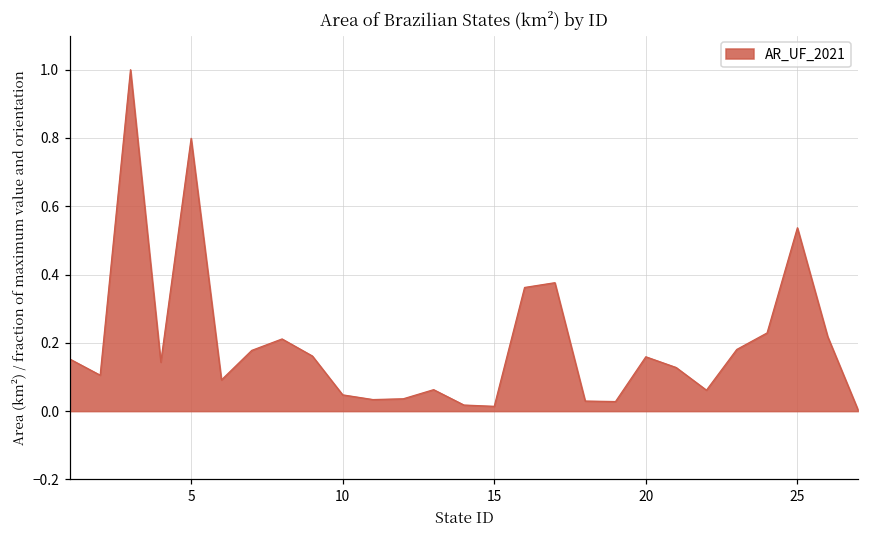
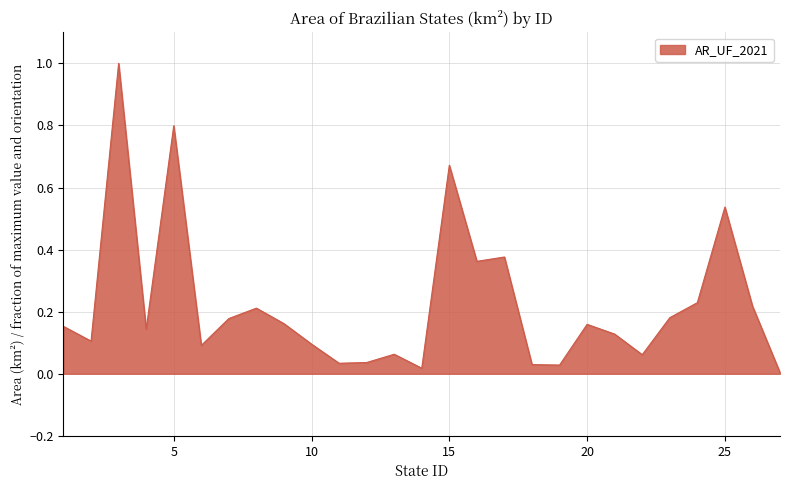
10: 0.05 -> 0.10
15: 0.01 -> 0.67
